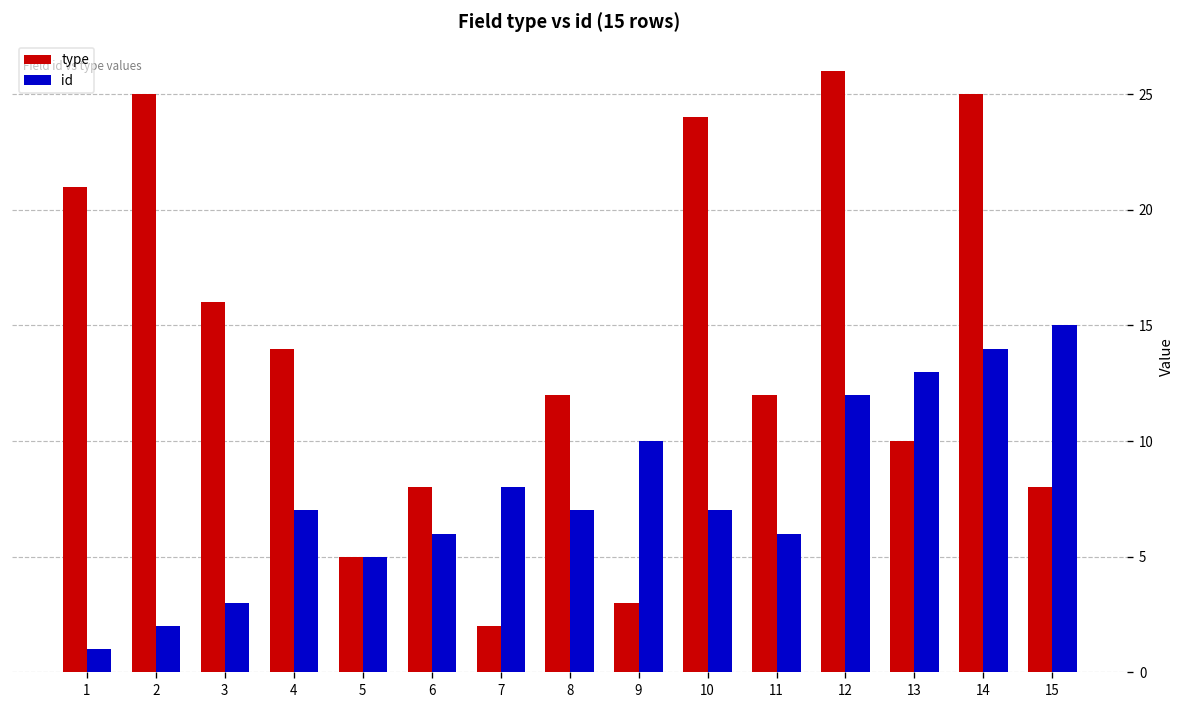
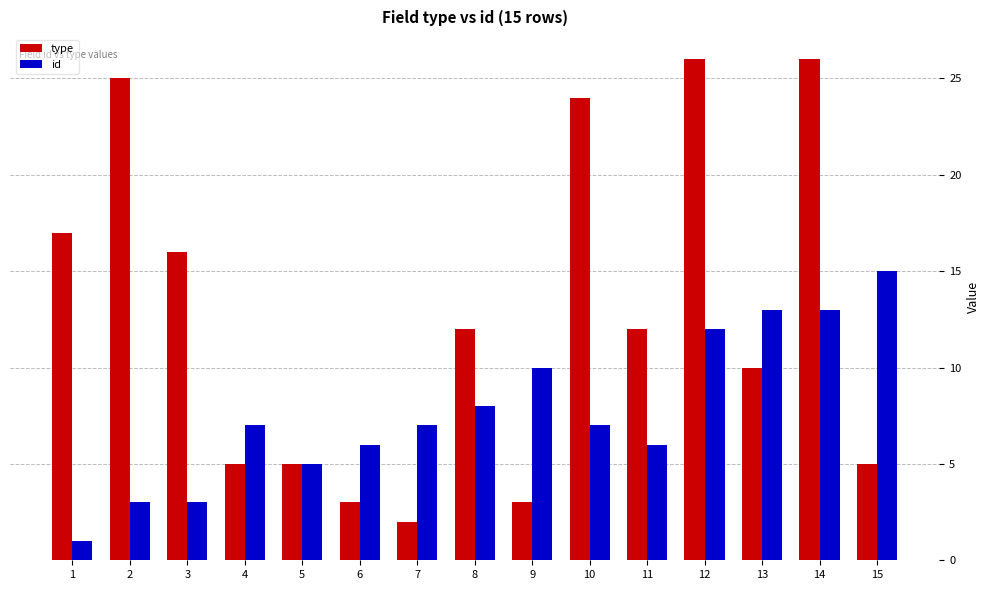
type, 1: 21 -> 17
id, 2: 2 -> 3
type, 4: 14 -> 5
type, 6: 8 -> 3
id, 7: 8 -> 7
id, 8: 7 -> 8
type, 14: 25 -> 26
id, 14: 14 -> 13
type, 15: 8 -> 5
